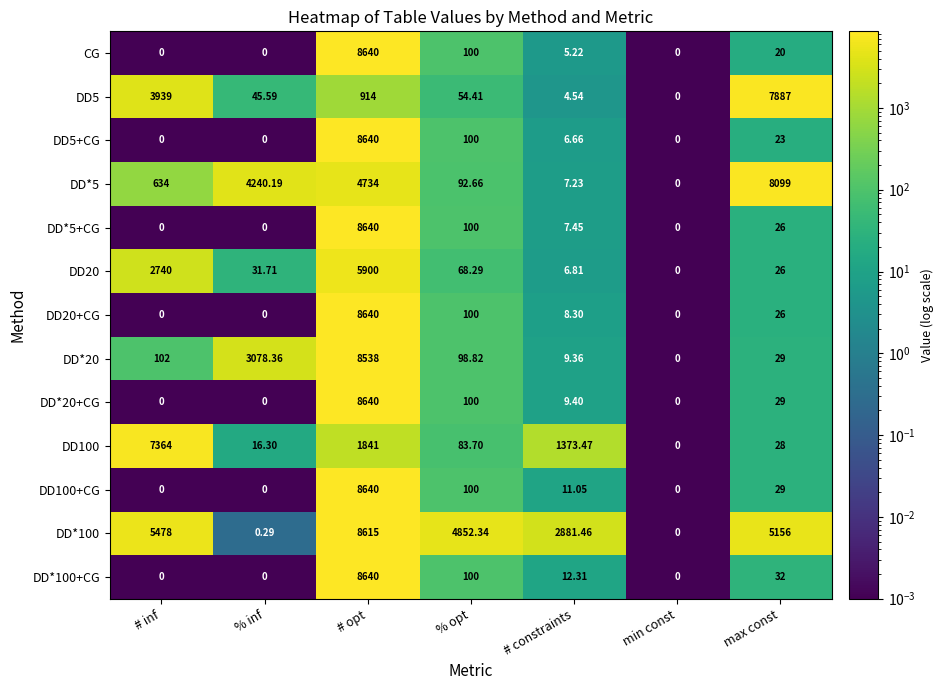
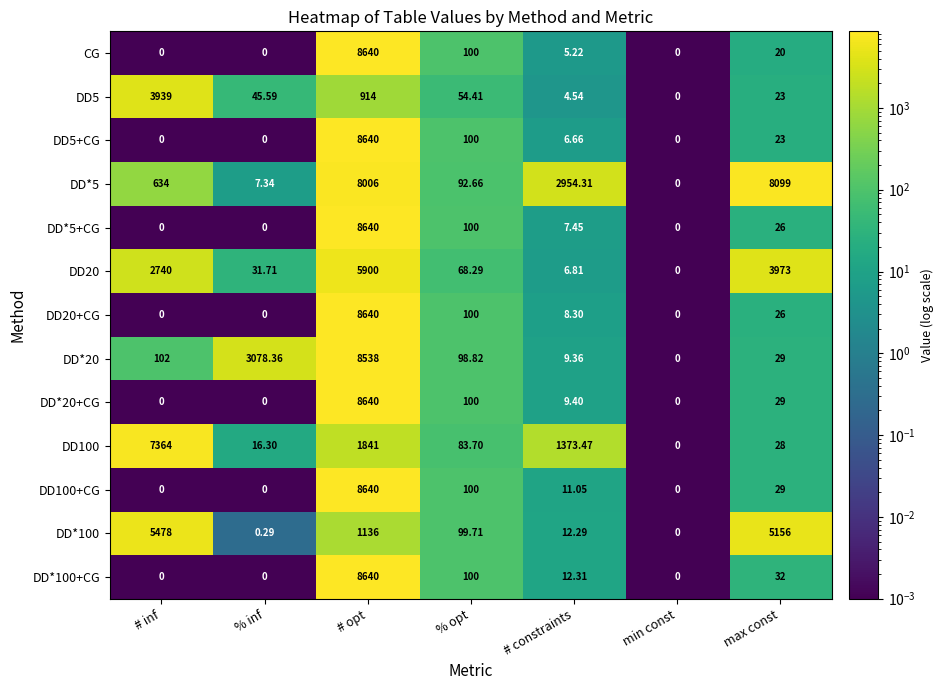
DD5, max const: 7887 -> 23
DD*5, % inf: 4240.19 -> 7.34
DD*5, # opt: 4734 -> 8006
DD*5, # constraints: 7.23 -> 2954.31
DD20, max const: 26 -> 3973
DD*100, # opt: 8615 -> 1136
DD*100, % opt: 4852.34 -> 99.71
DD*100, # constraints: 2881.46 -> 12.29
